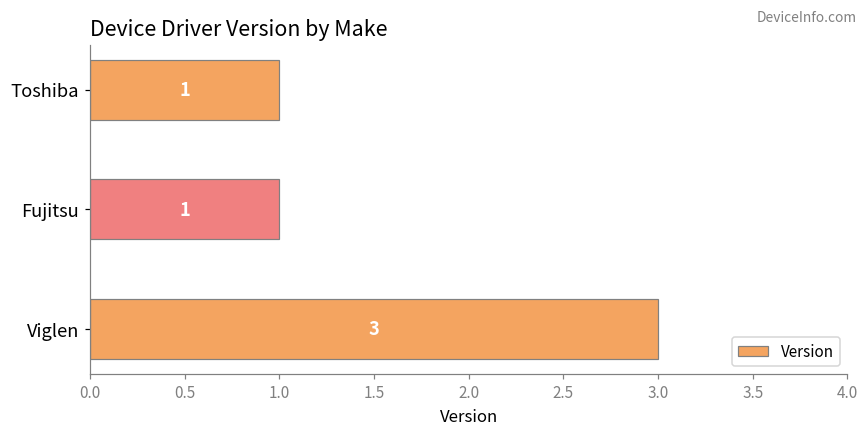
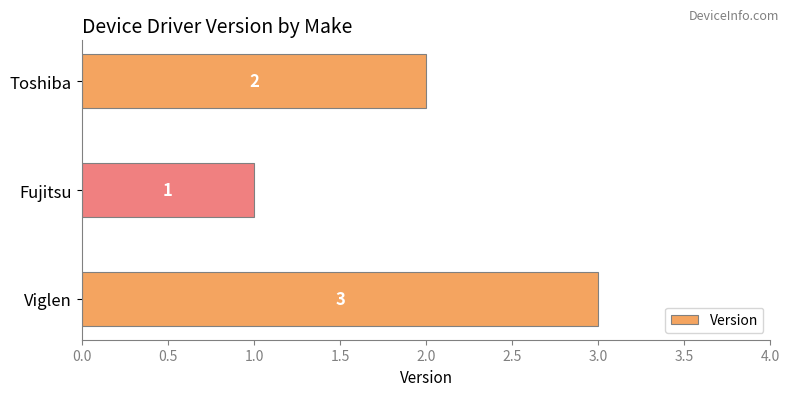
Toshiba: 1 -> 2
